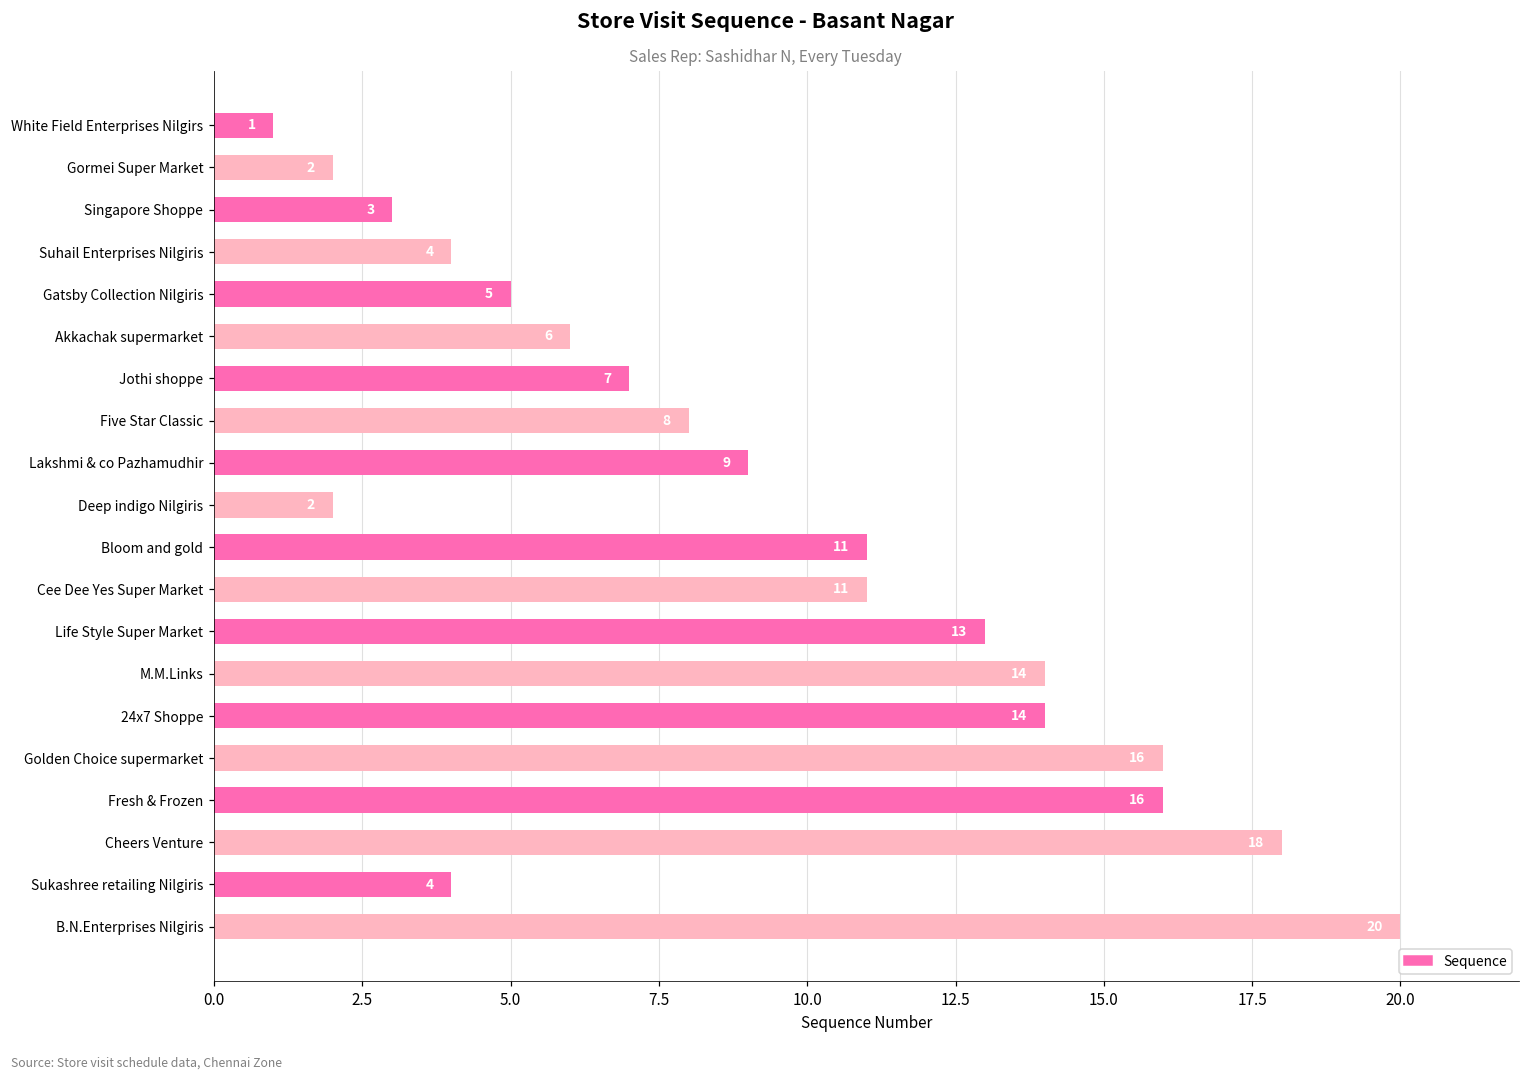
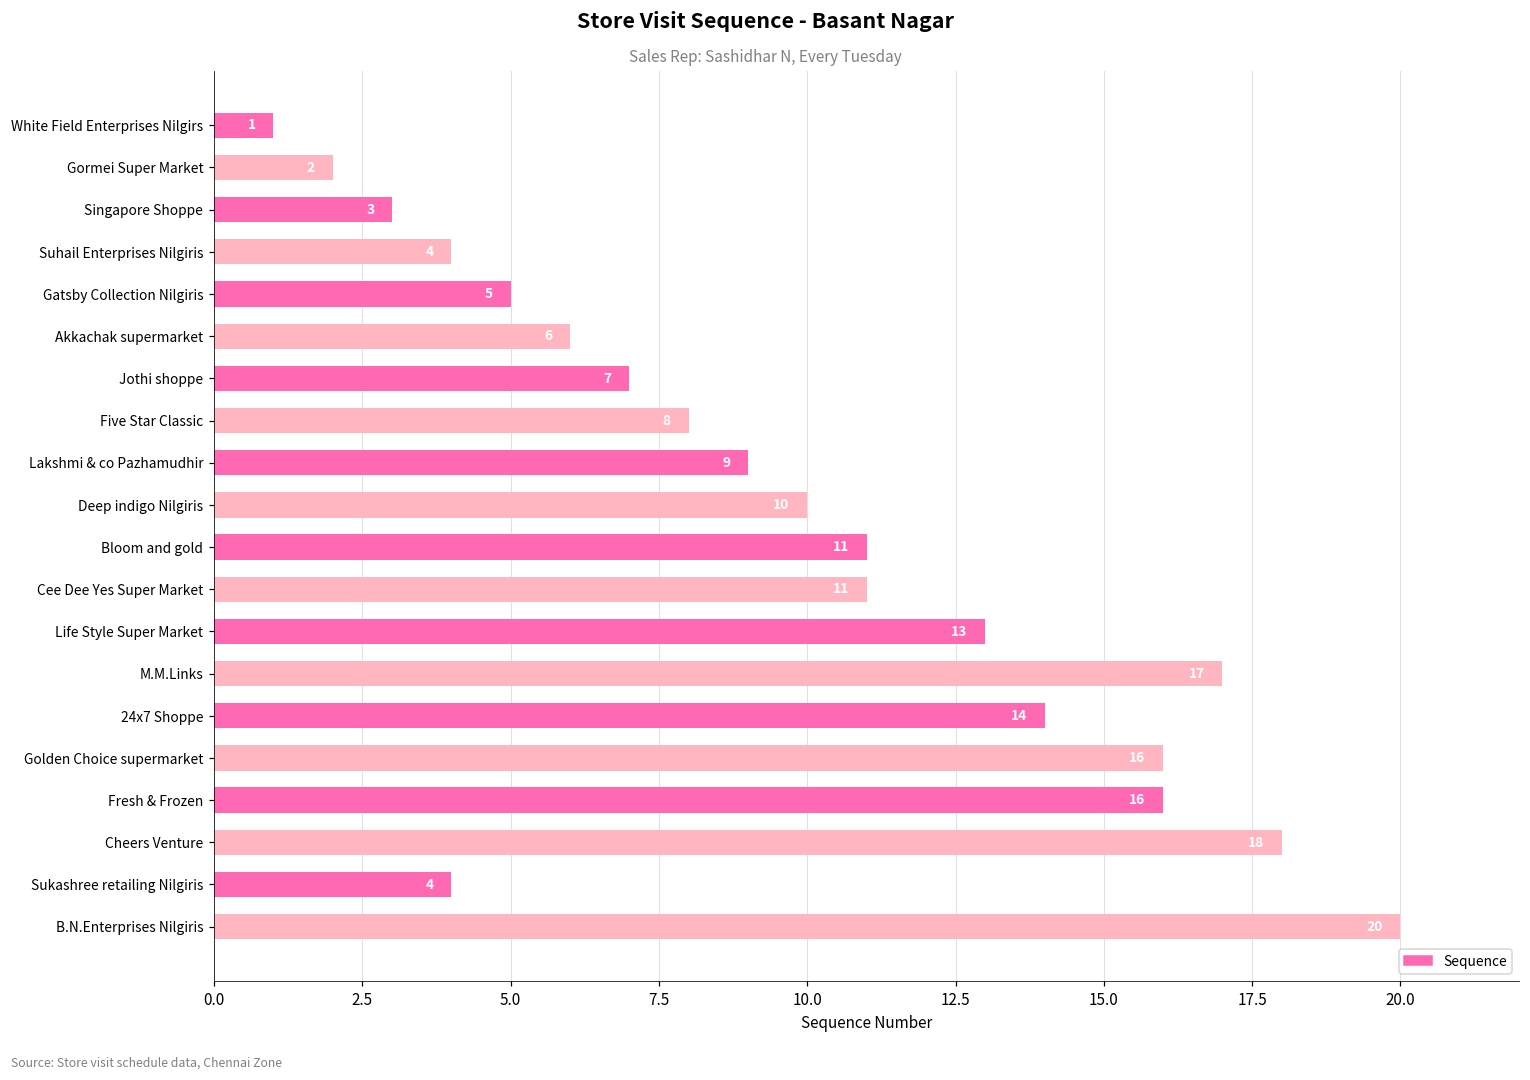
Deep indigo Nilgiris: 2 -> 10
M.M.Links: 14 -> 17
